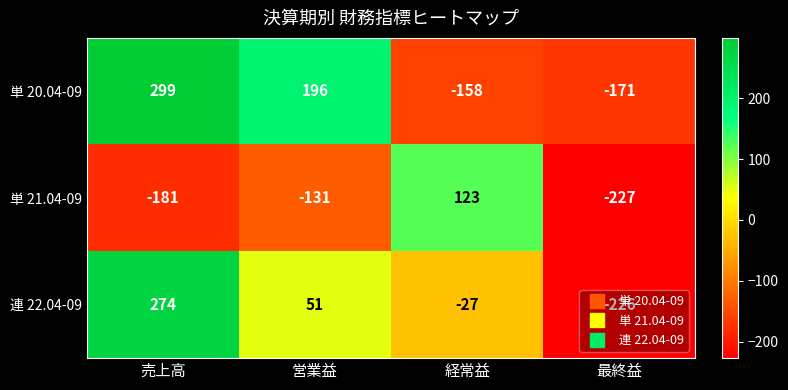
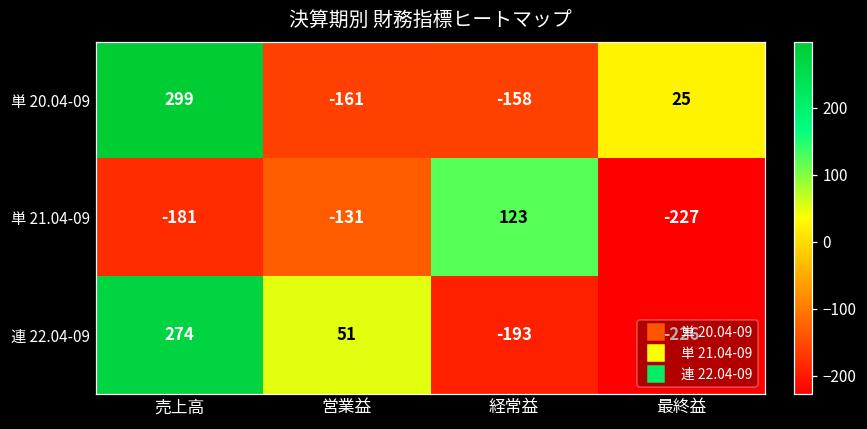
単 20.04-09, 営業益: 196 -> -161
単 20.04-09, 最終益: -171 -> 25
連 22.04-09, 経常益: -27 -> -193
